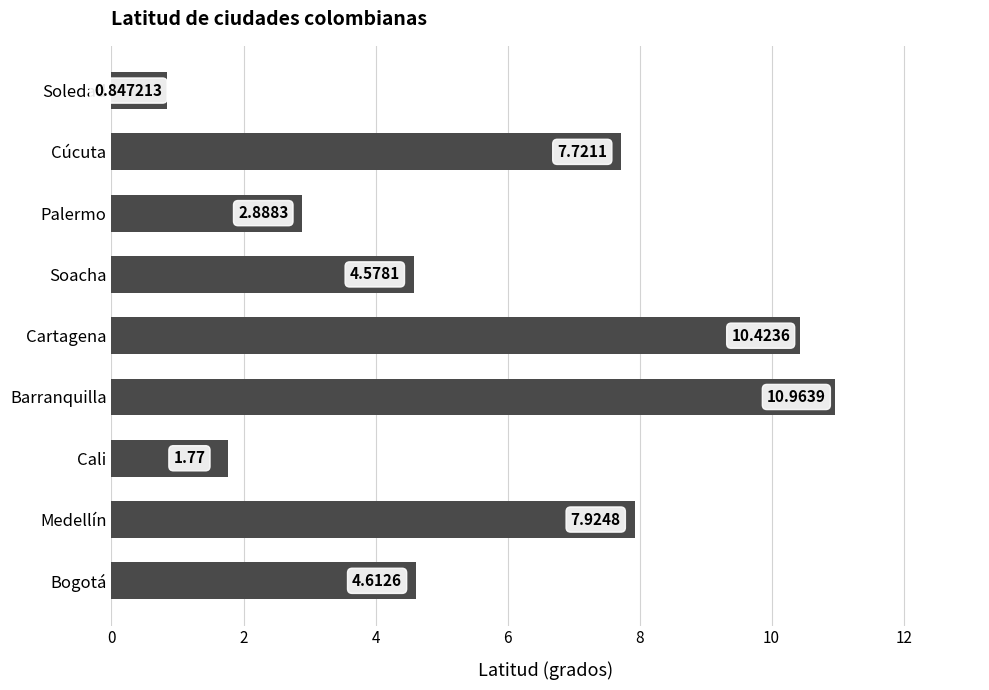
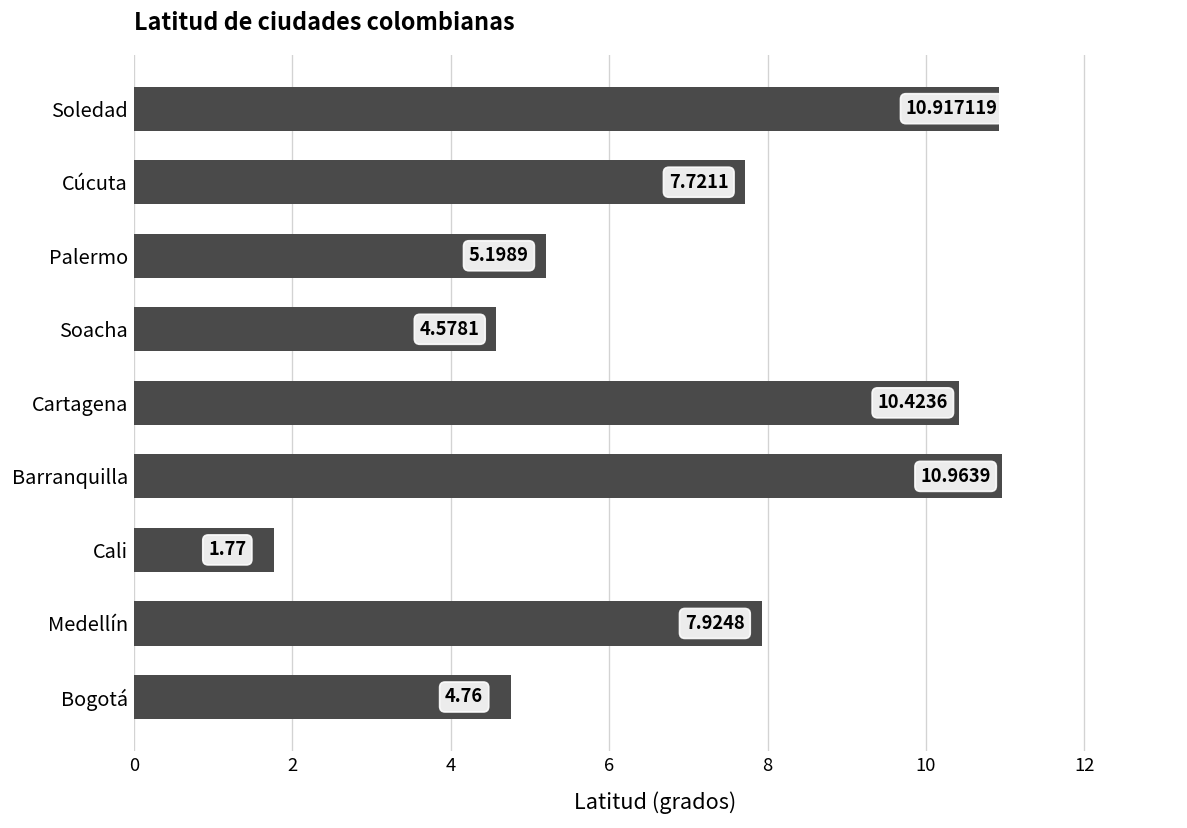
Soledad: 0.847213 -> 10.917119
Palermo: 2.8883 -> 5.1989
Bogotá: 4.6126 -> 4.76
